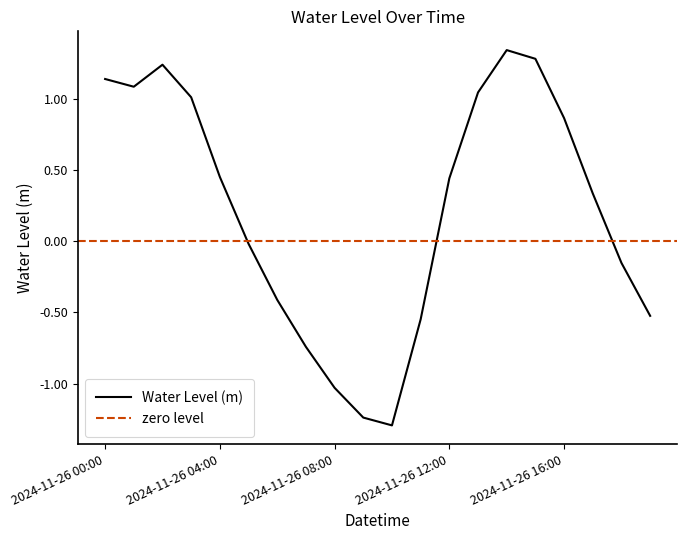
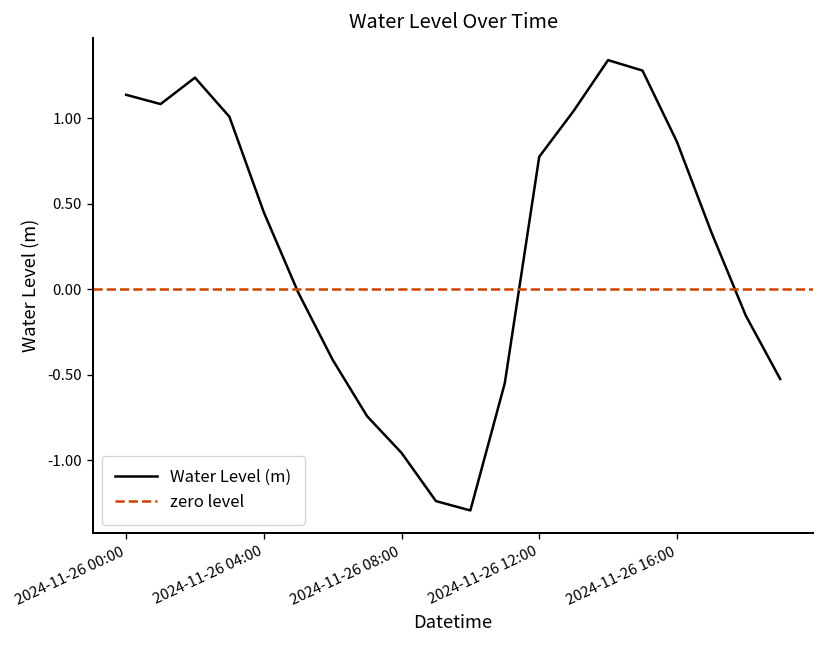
2024-11-26 08:00: -1.03 -> -0.96
2024-11-26 12:00: 0.44 -> 0.78
